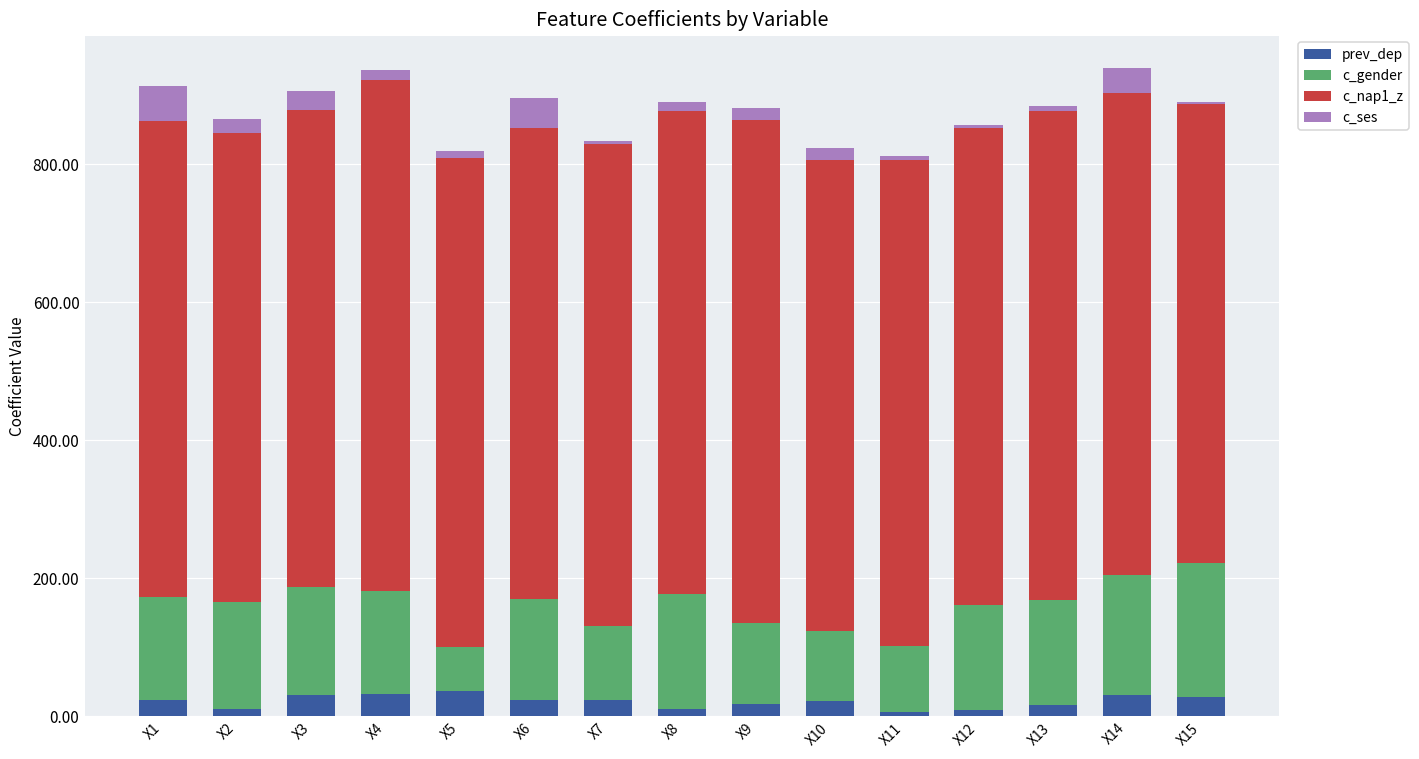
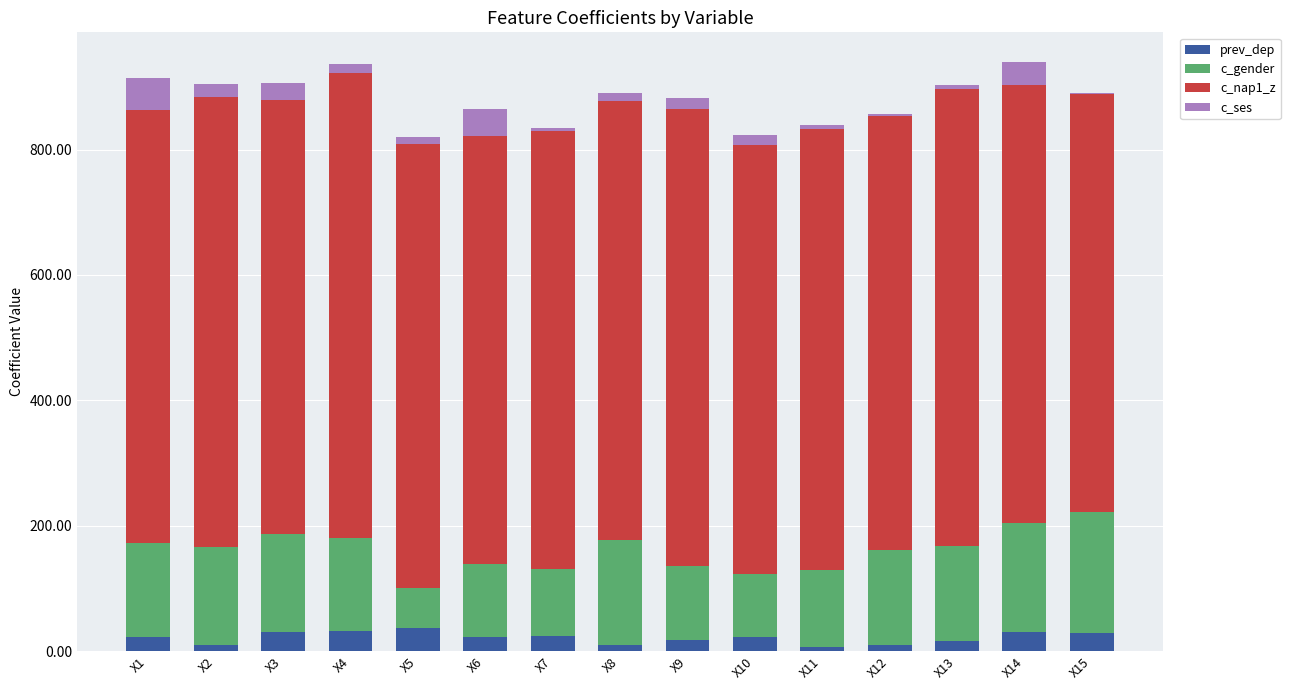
c_nap1_z, X2: 680 -> 720
c_gender, X6: 150 -> 120
c_gender, X11: 100 -> 120
c_nap1_z, X13: 710 -> 730
